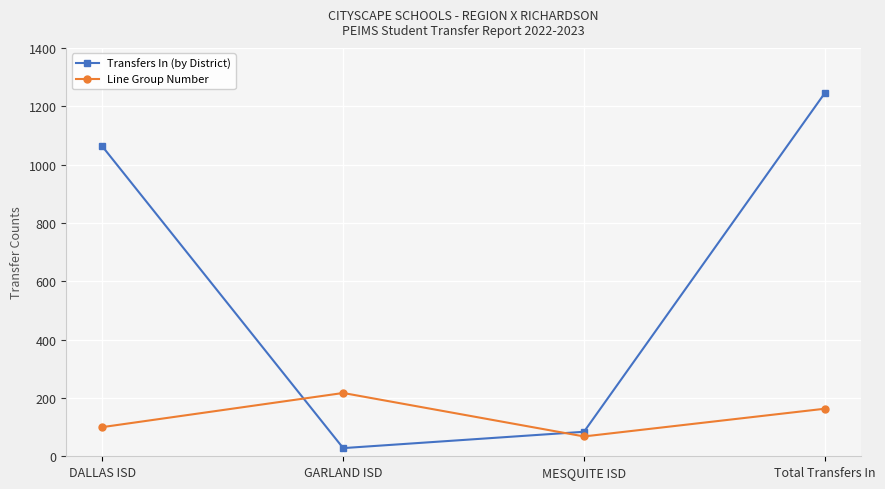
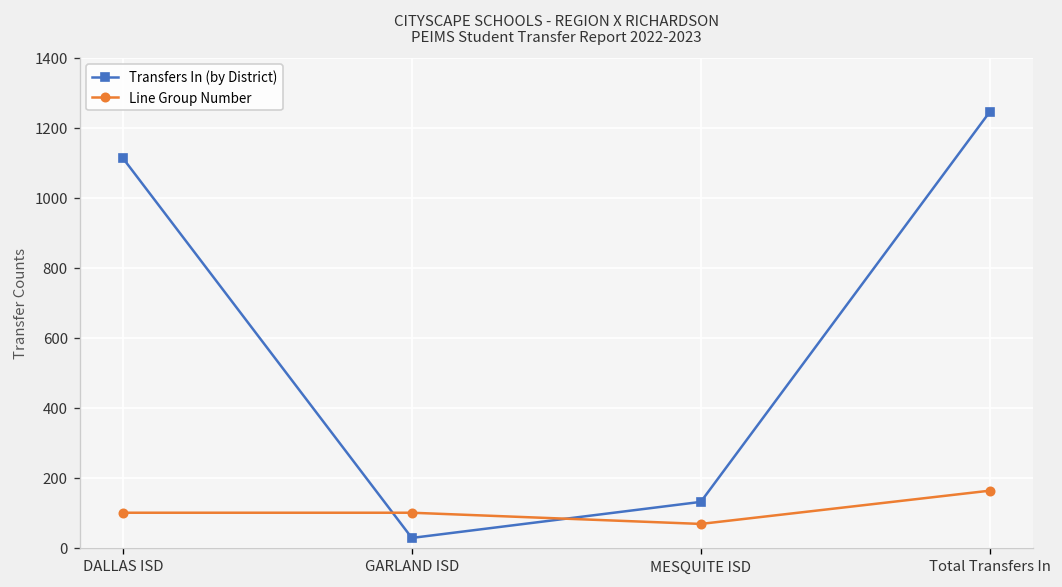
Transfers In (by District), DALLAS ISD: 1060 -> 1110
Line Group Number, GARLAND ISD: 220 -> 100
Transfers In (by District), MESQUITE ISD: 80 -> 130
